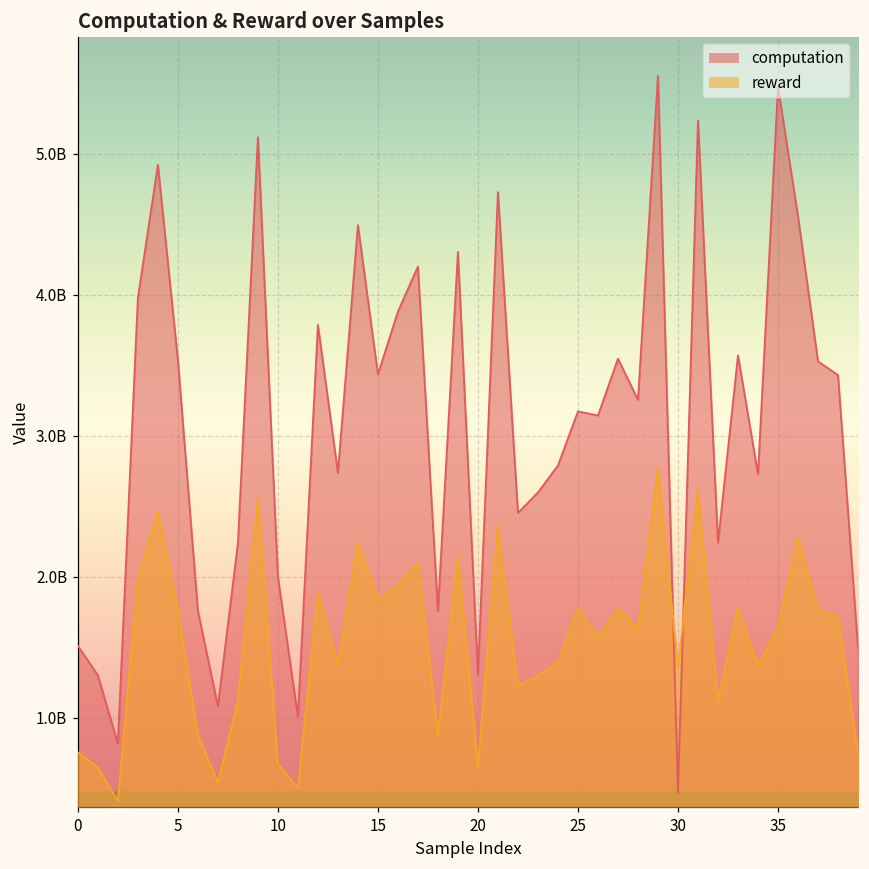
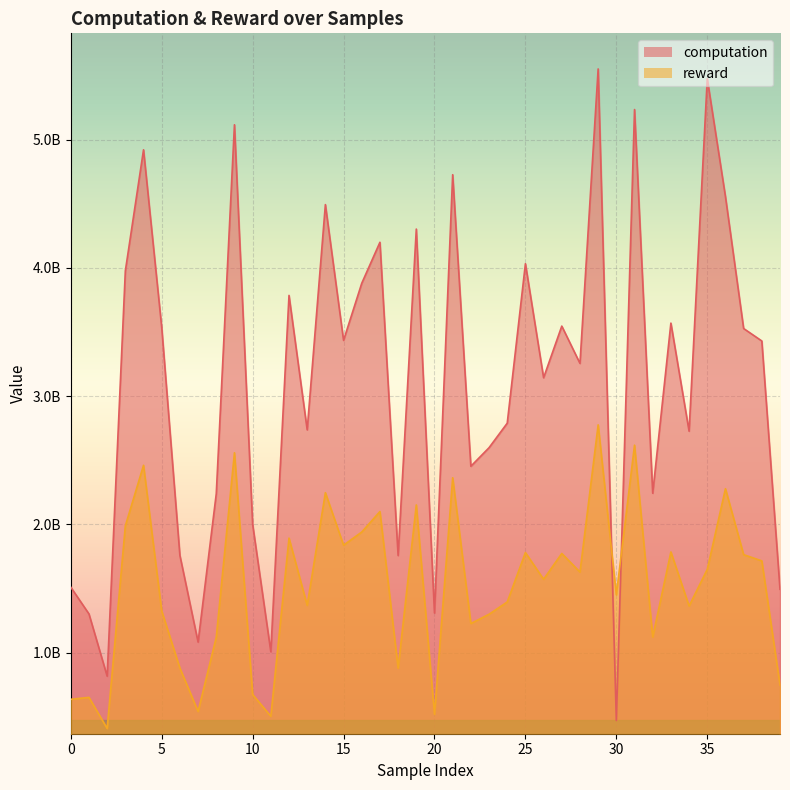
reward, 0: 760000000 -> 640000000
reward, 5: 1770000000 -> 1320000000
reward, 20: 650000000 -> 520000000
computation, 25: 3170000000 -> 4030000000
reward, 30: 1360000000 -> 1450000000
